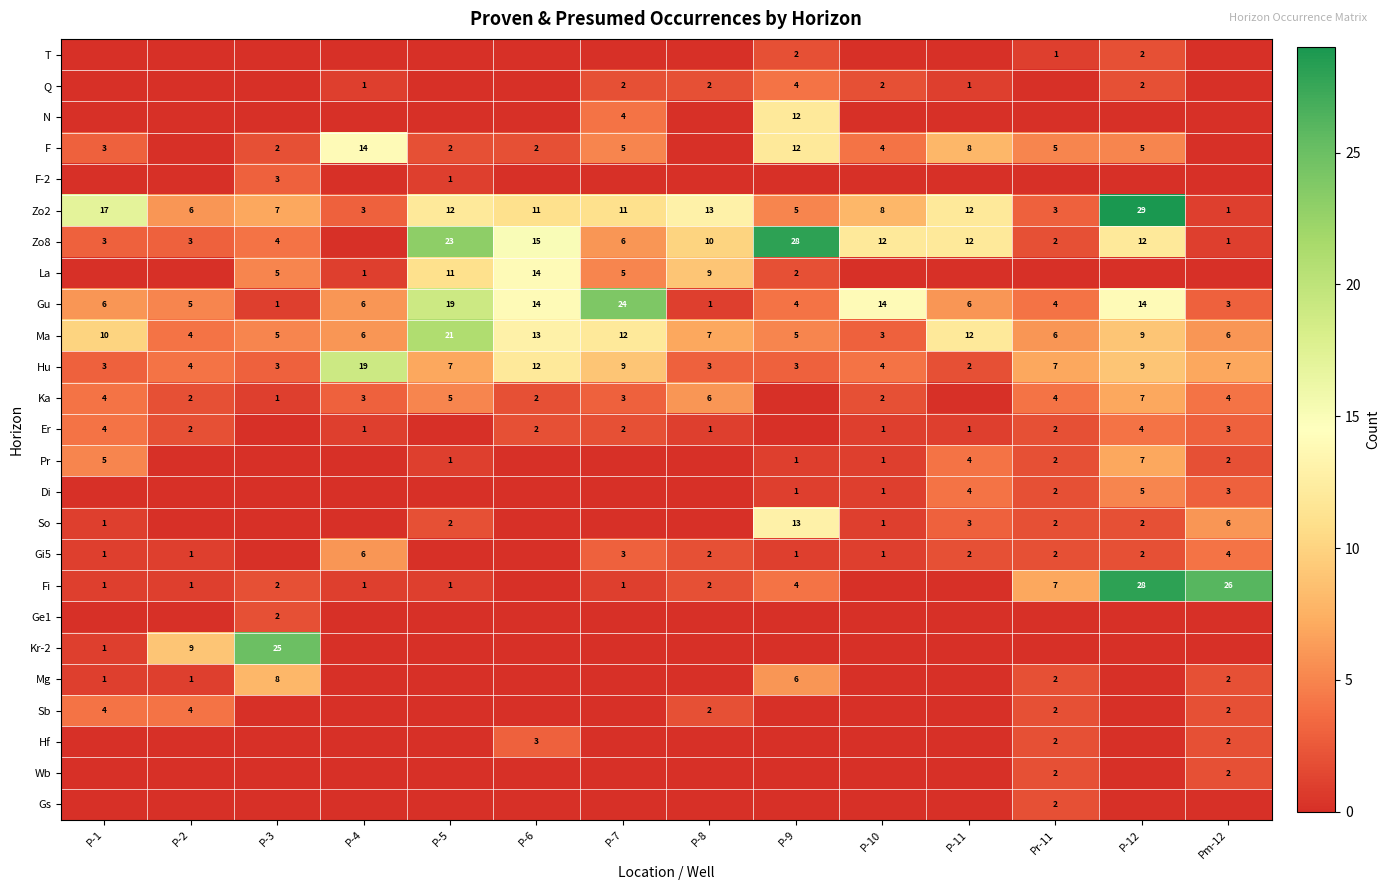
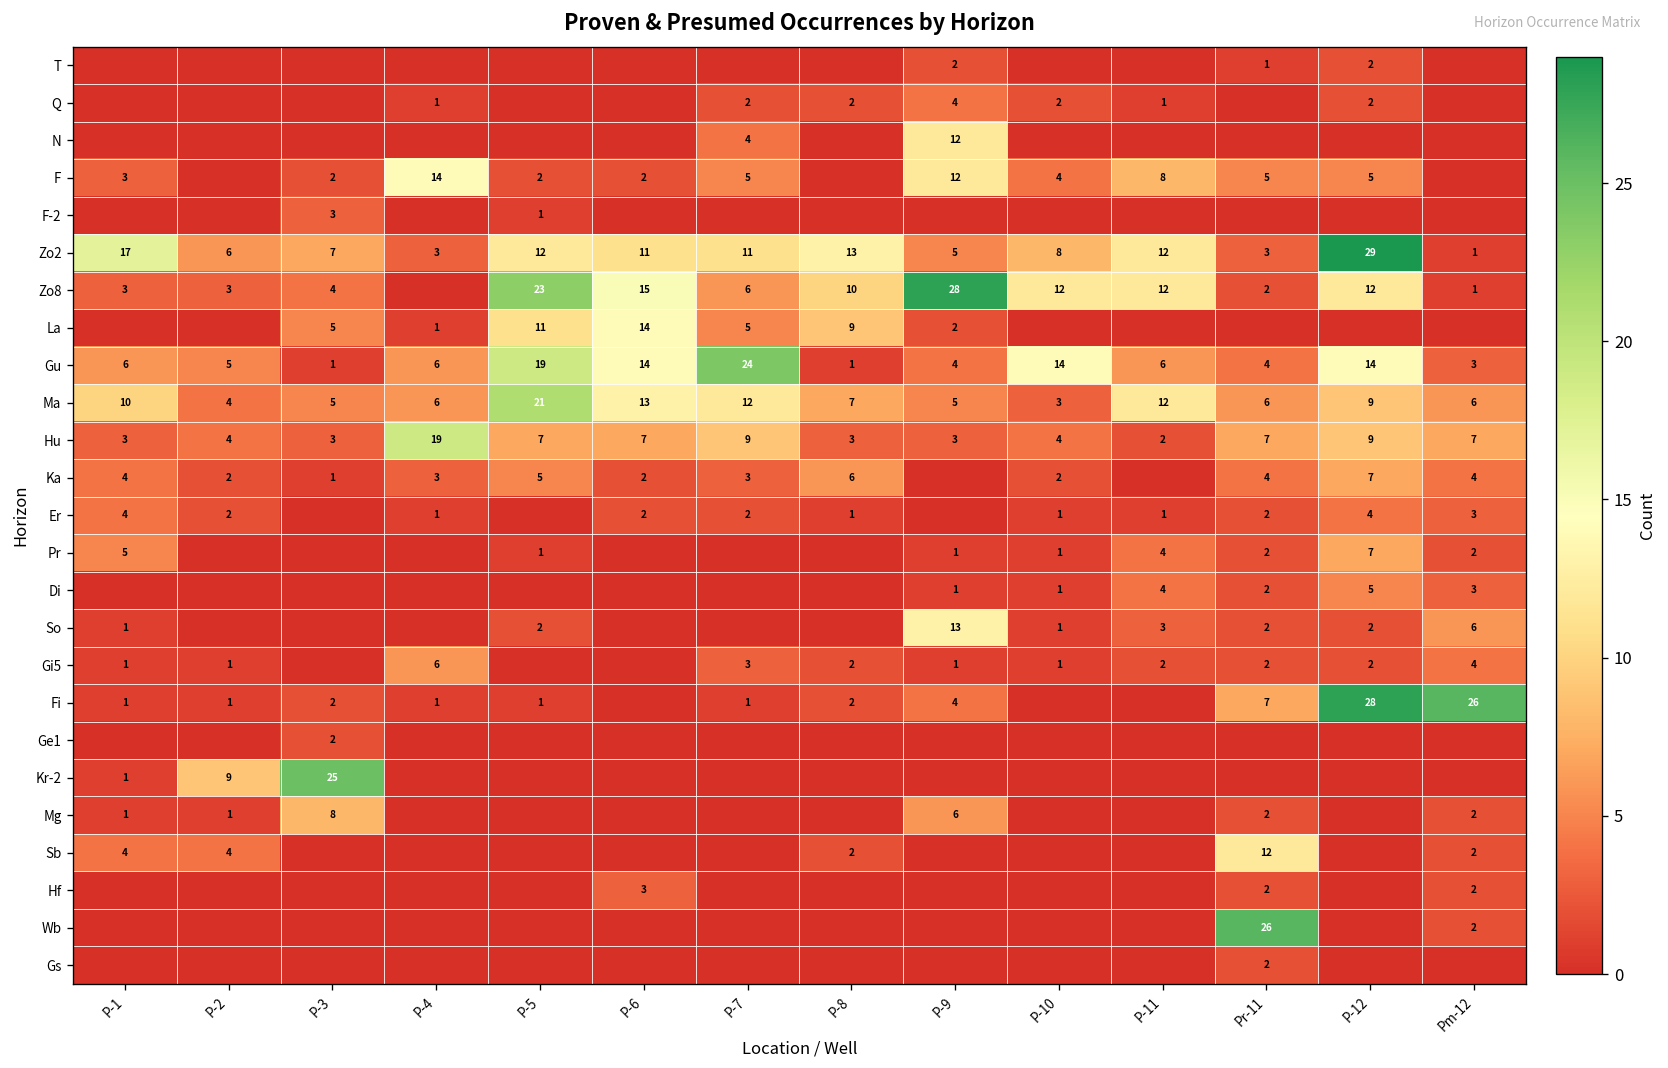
Hu, P-6: 12 -> 7
Sb, Pr-11: 2 -> 12
Wb, Pr-11: 2 -> 26
